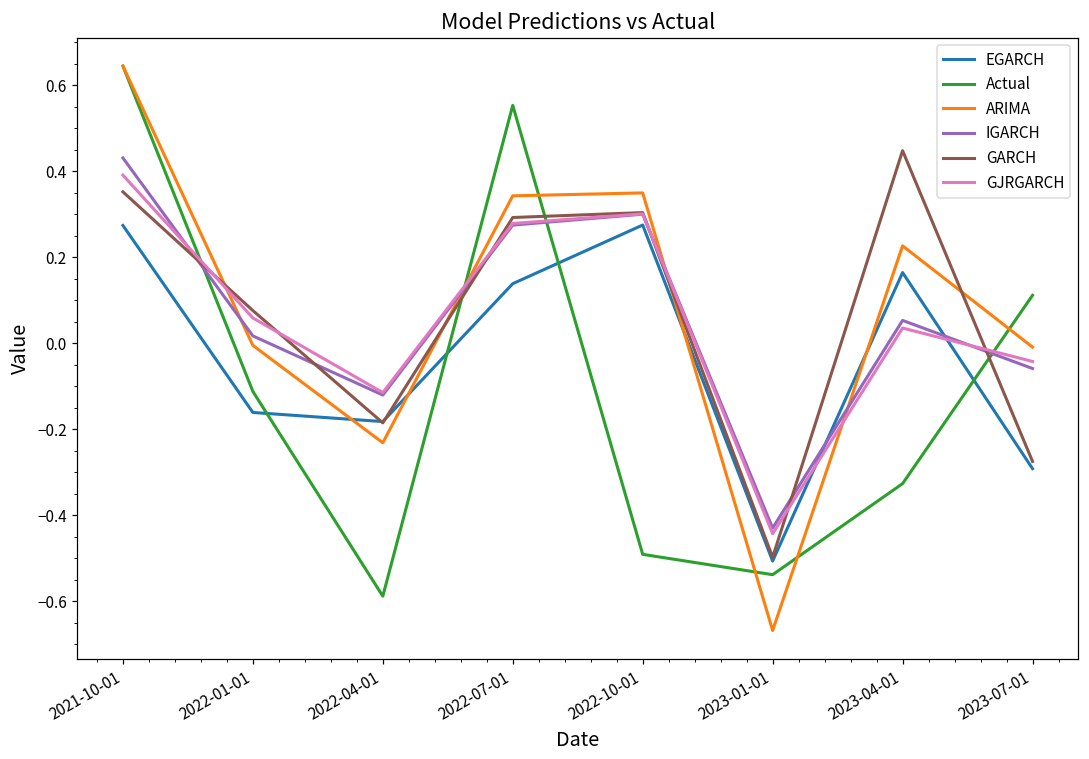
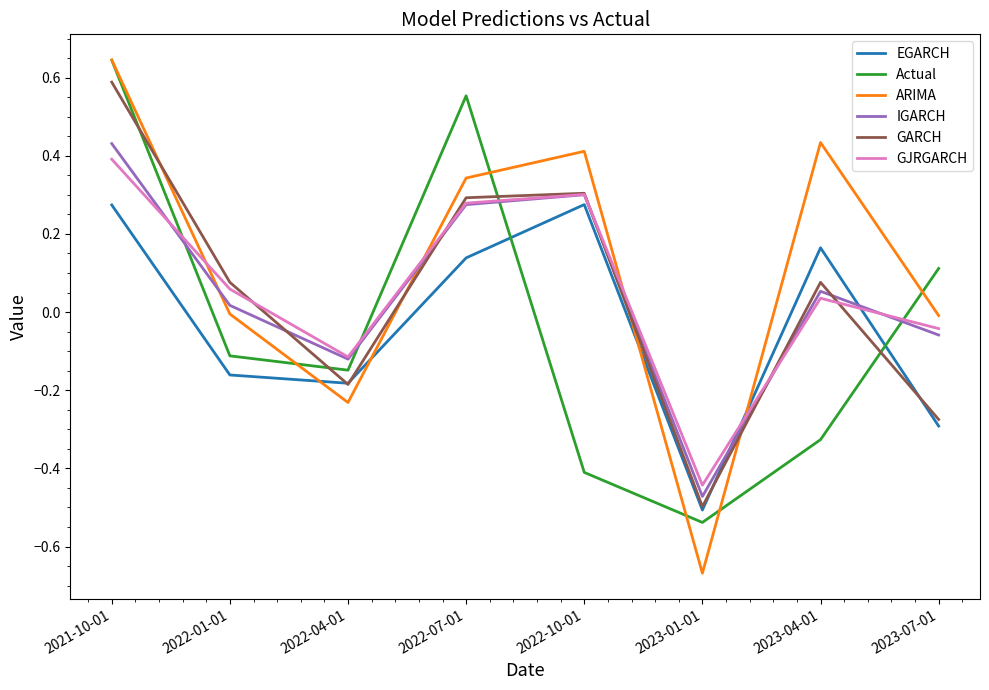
GARCH, 2021-10-01: 0.35 -> 0.59
Actual, 2022-04-01: -0.59 -> -0.15
Actual, 2022-10-01: -0.49 -> -0.41
ARIMA, 2022-10-01: 0.35 -> 0.41
IGARCH, 2023-01-01: -0.43 -> -0.47
ARIMA, 2023-04-01: 0.23 -> 0.43
GARCH, 2023-04-01: 0.45 -> 0.08
